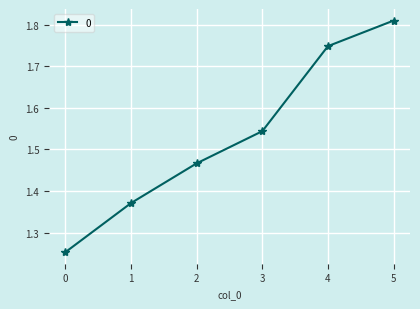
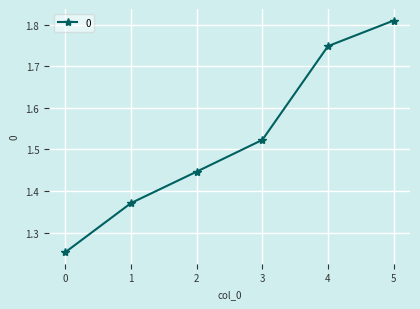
2: 1.47 -> 1.45
3: 1.54 -> 1.52
